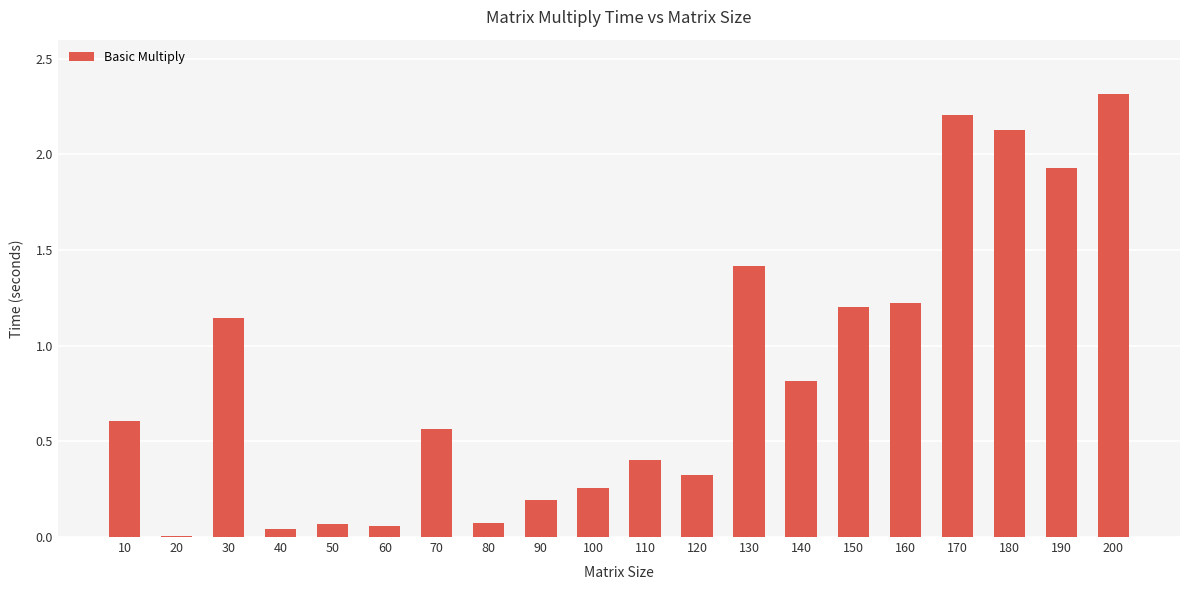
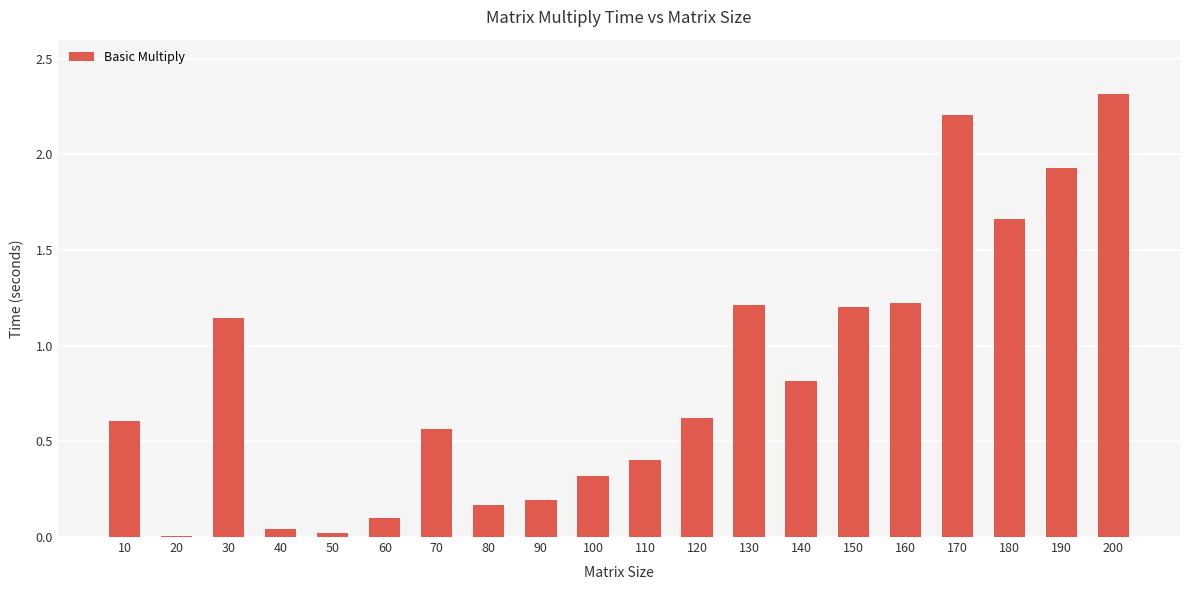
50: 0.07 -> 0.02
60: 0.06 -> 0.10
80: 0.07 -> 0.17
100: 0.26 -> 0.32
120: 0.33 -> 0.62
130: 1.42 -> 1.21
180: 2.13 -> 1.66
